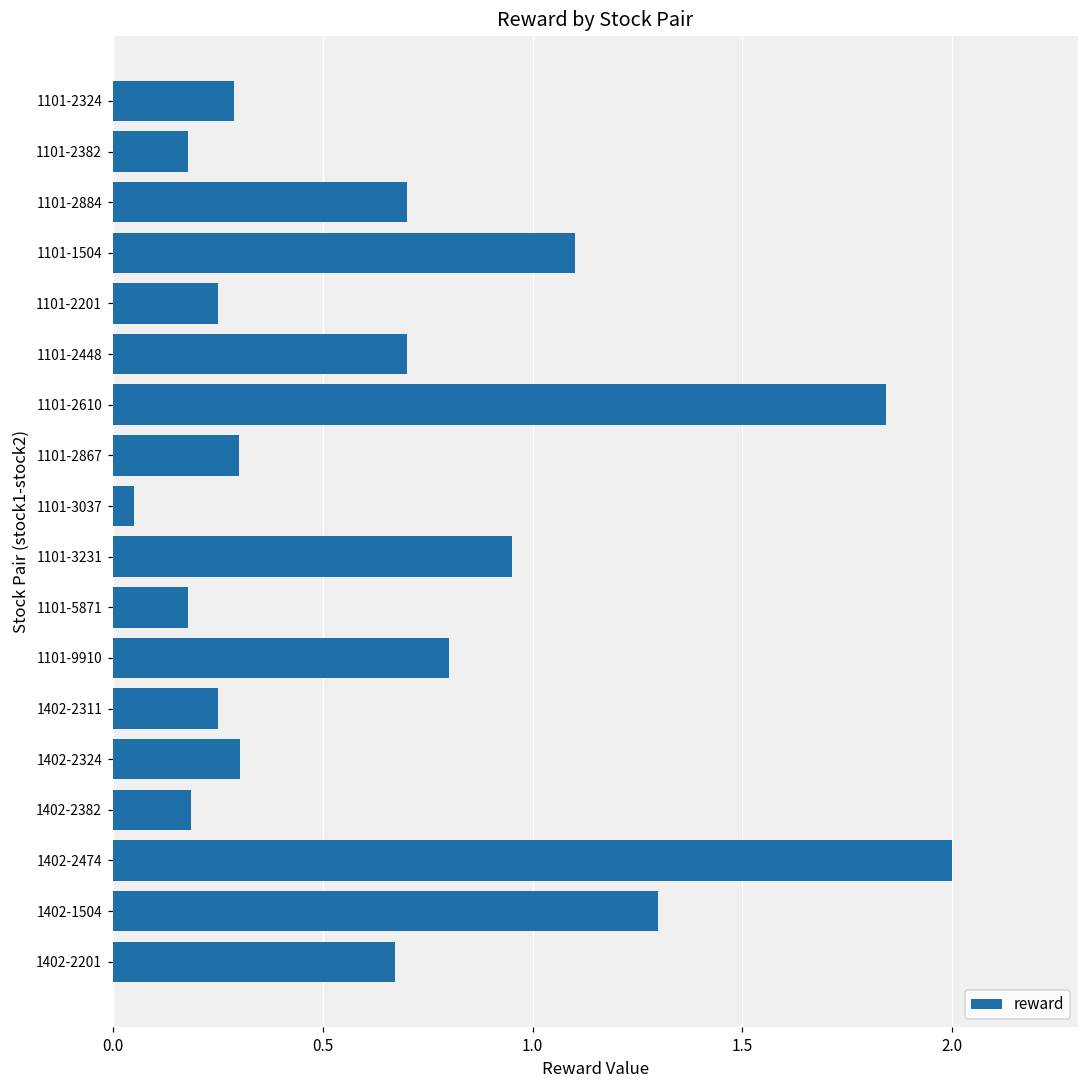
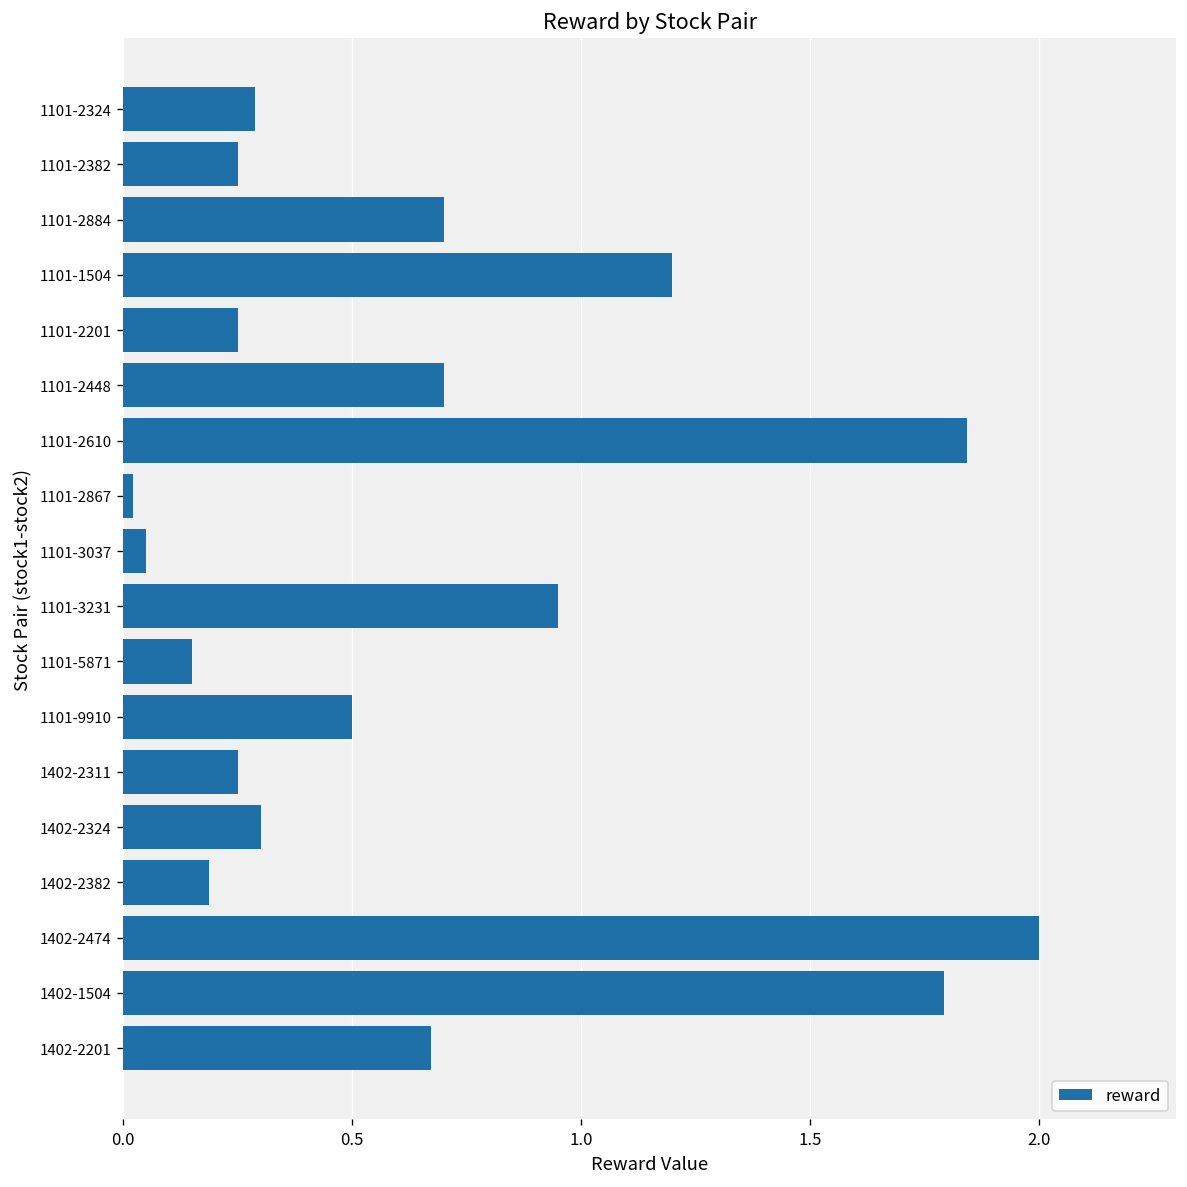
1101-2382: 0.18 -> 0.25
1101-1504: 1.10 -> 1.20
1101-2867: 0.30 -> 0.02
1101-5871: 0.18 -> 0.15
1101-9910: 0.8 -> 0.5
1402-1504: 1.30 -> 1.79
